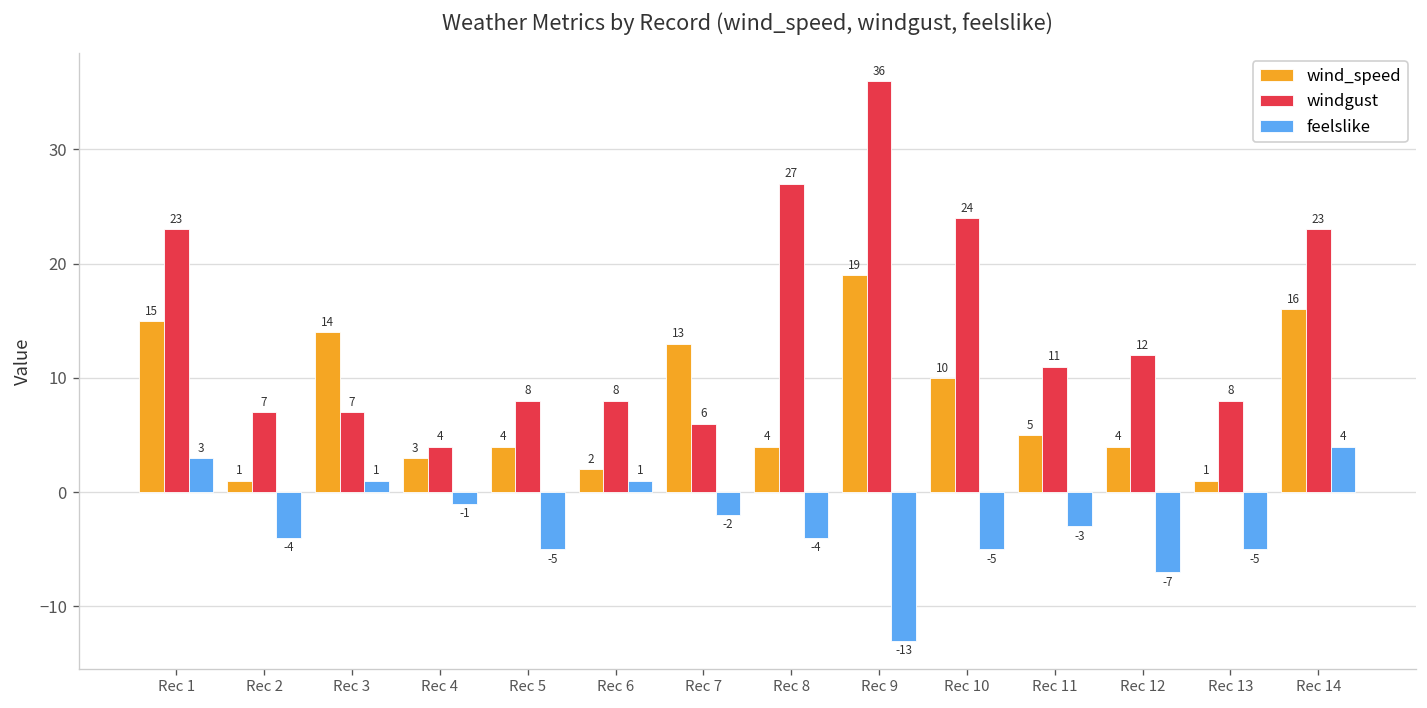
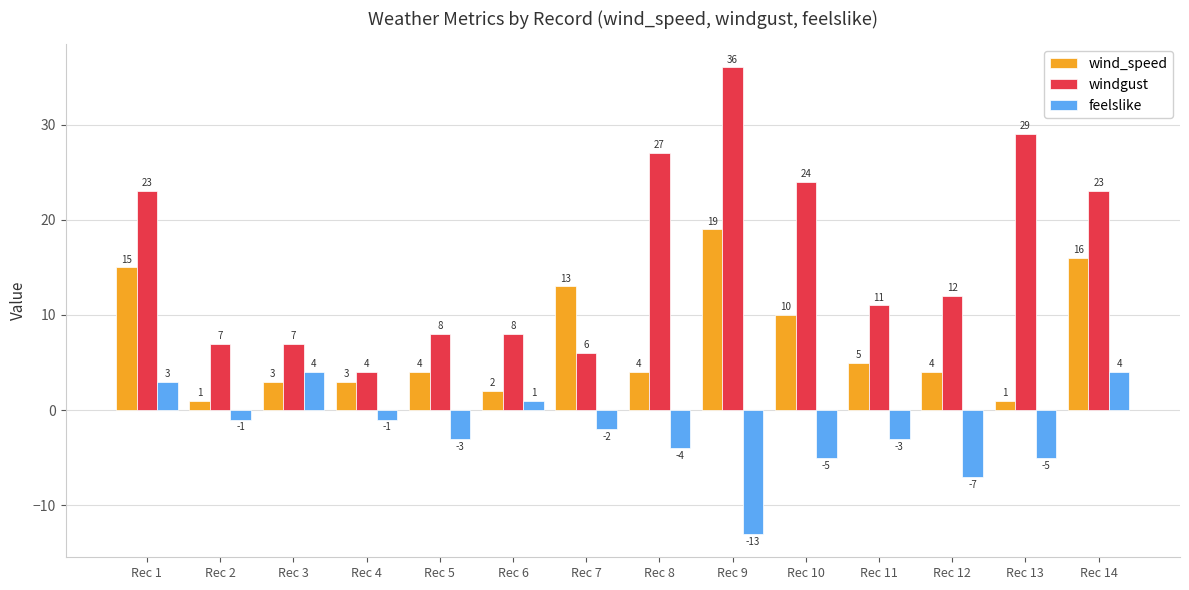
feelslike, Rec 2: -4 -> -1
wind_speed, Rec 3: 14 -> 3
feelslike, Rec 3: 1 -> 4
feelslike, Rec 5: -5 -> -3
windgust, Rec 13: 8 -> 29
